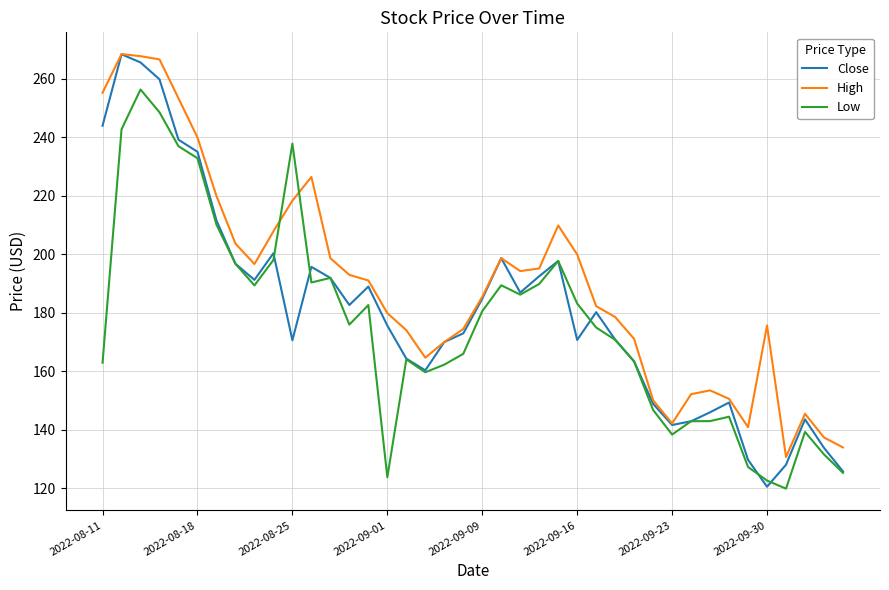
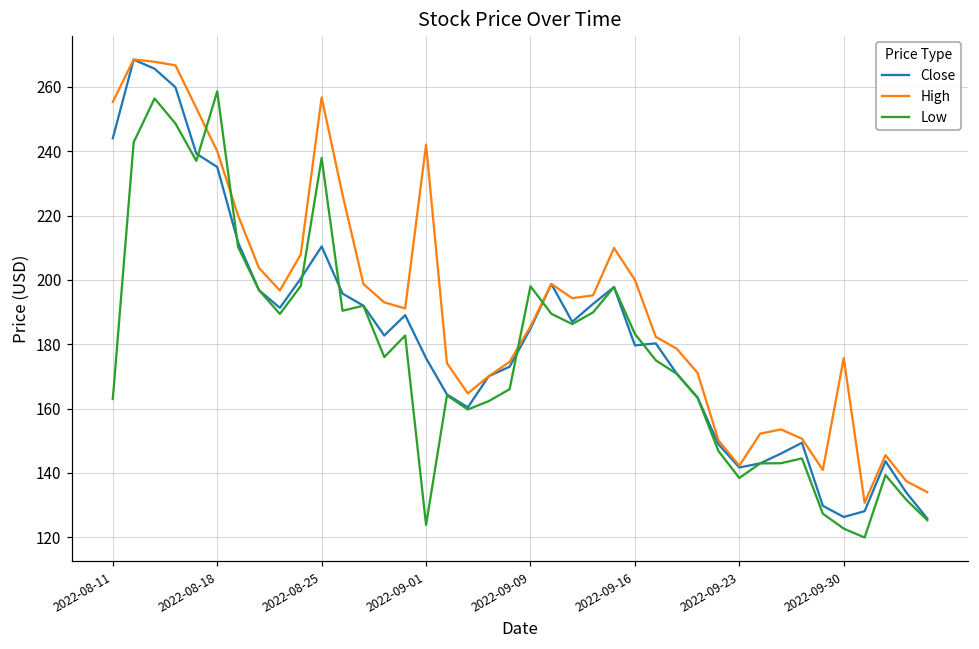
Low, 2022-08-18: 233 -> 259
Close, 2022-08-25: 171 -> 210
High, 2022-08-25: 218 -> 257
High, 2022-09-01: 180 -> 242
Low, 2022-09-09: 181 -> 198
Close, 2022-09-16: 171 -> 180
Close, 2022-09-30: 121 -> 126
